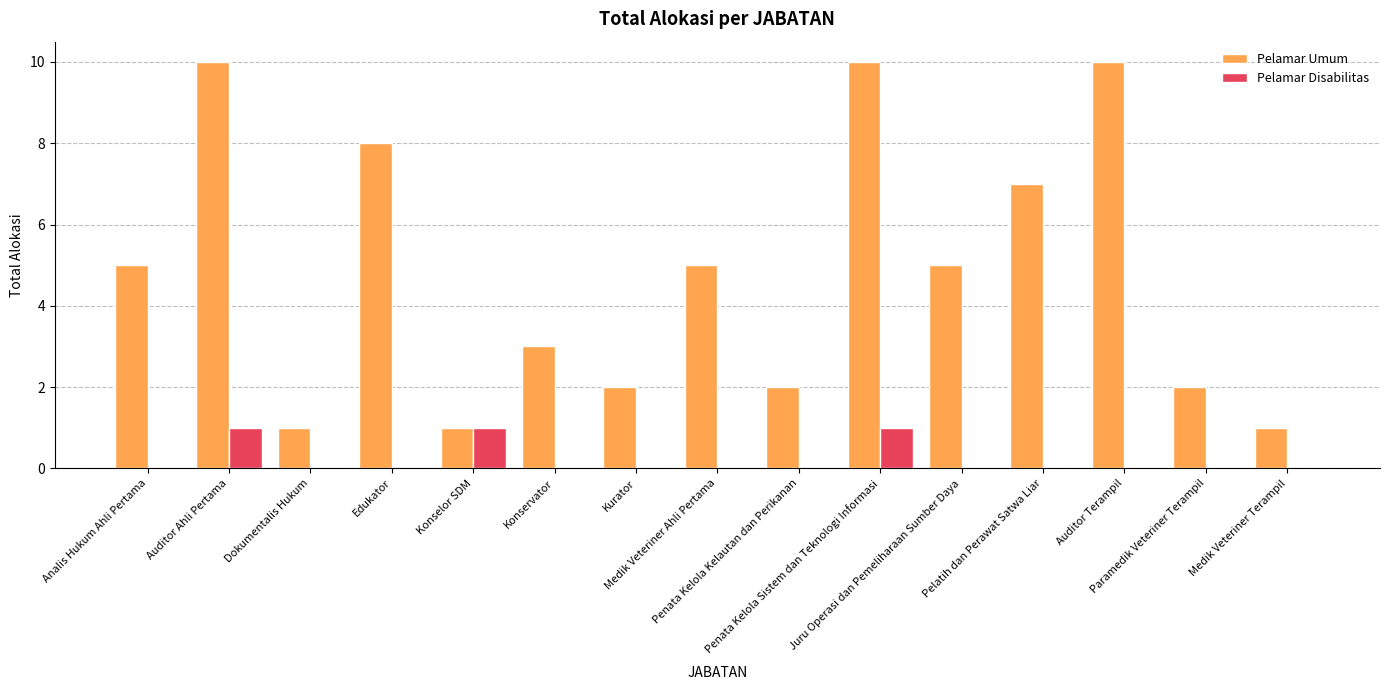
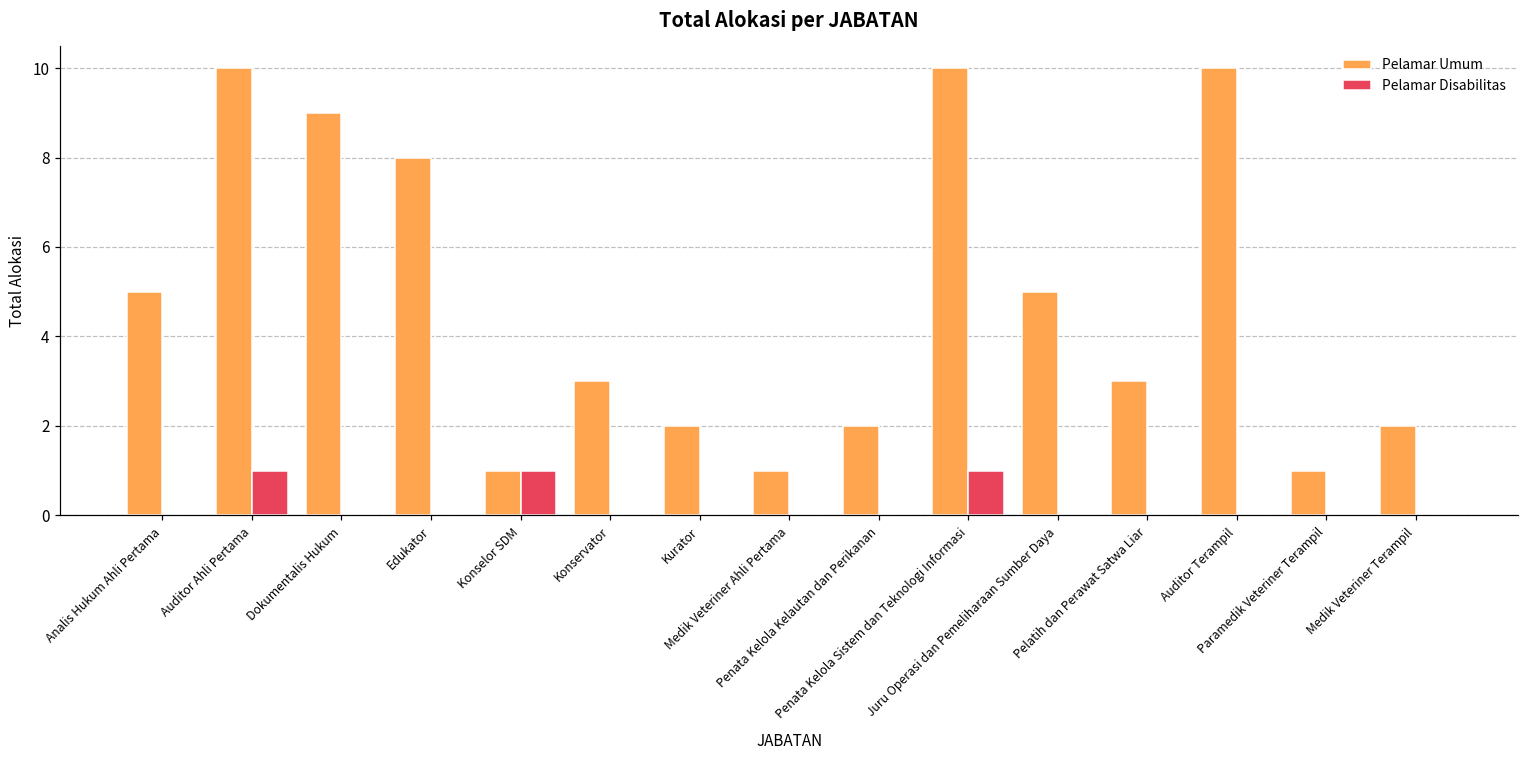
Pelamar Umum, Dokumentalis Hukum: 1 -> 9
Pelamar Umum, Medik Veteriner Ahli Pertama: 5 -> 1
Pelamar Umum, Pelatih dan Perawat Satwa Liar: 7 -> 3
Pelamar Umum, Paramedik Veteriner Terampil: 2 -> 1
Pelamar Umum, Medik Veteriner Terampil: 1 -> 2
